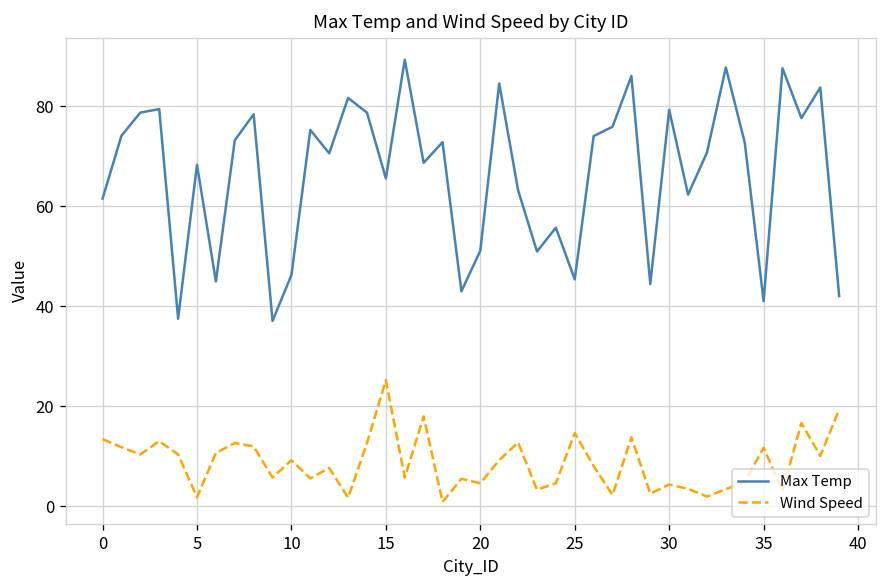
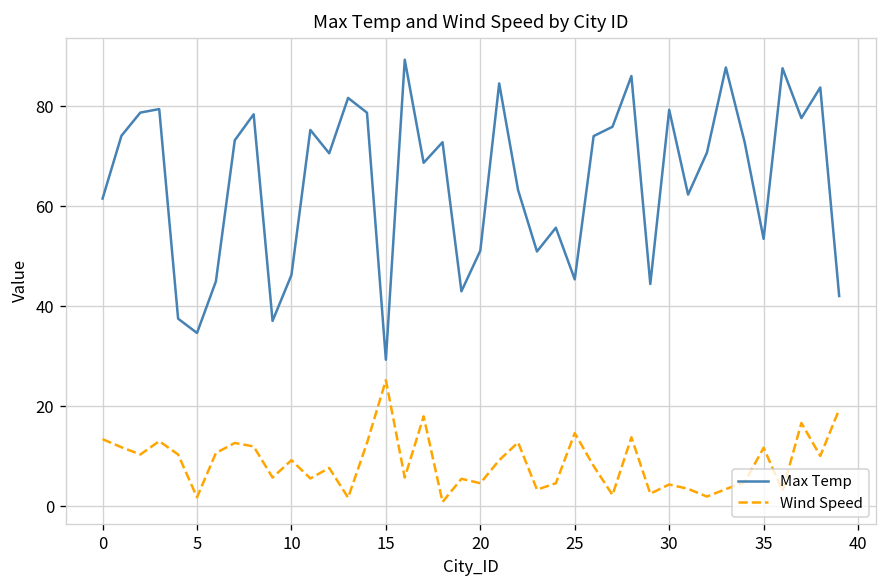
Max Temp, 5: 68 -> 35
Max Temp, 15: 66 -> 29
Max Temp, 35: 41 -> 53
